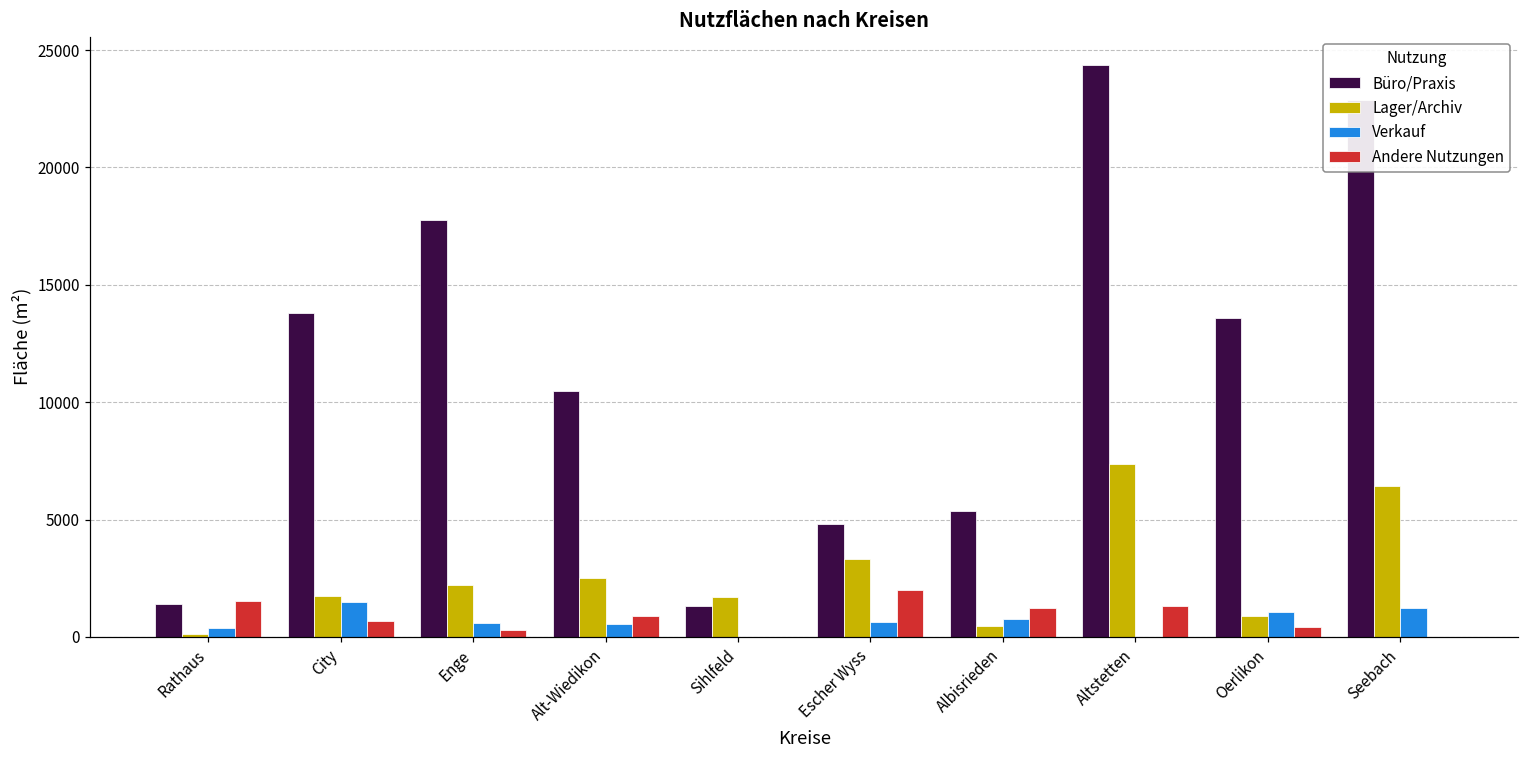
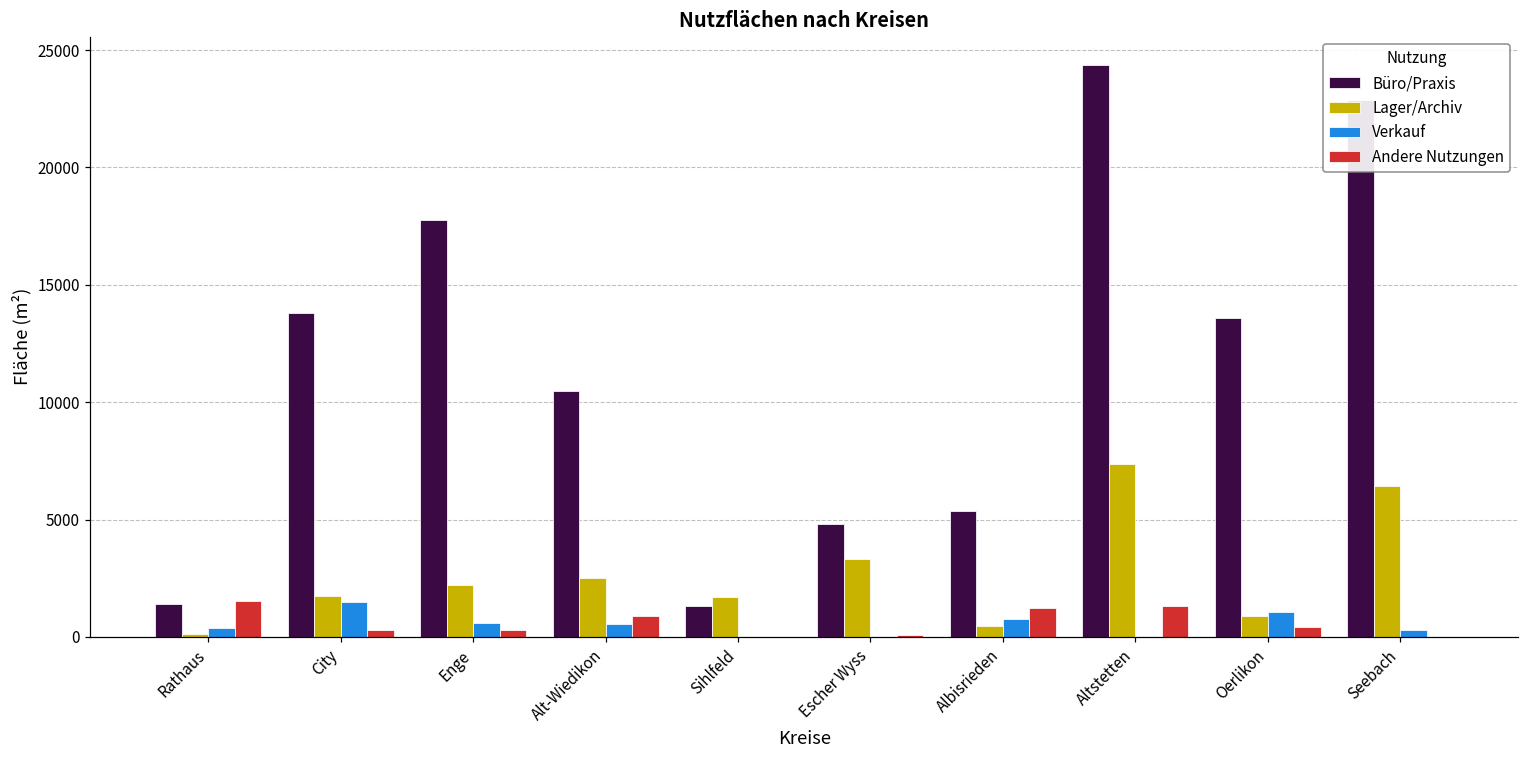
Andere Nutzungen, City: 700 -> 300
Verkauf, Escher Wyss: 600 -> 0
Andere Nutzungen, Escher Wyss: 2000 -> 100
Verkauf, Seebach: 1200 -> 300
